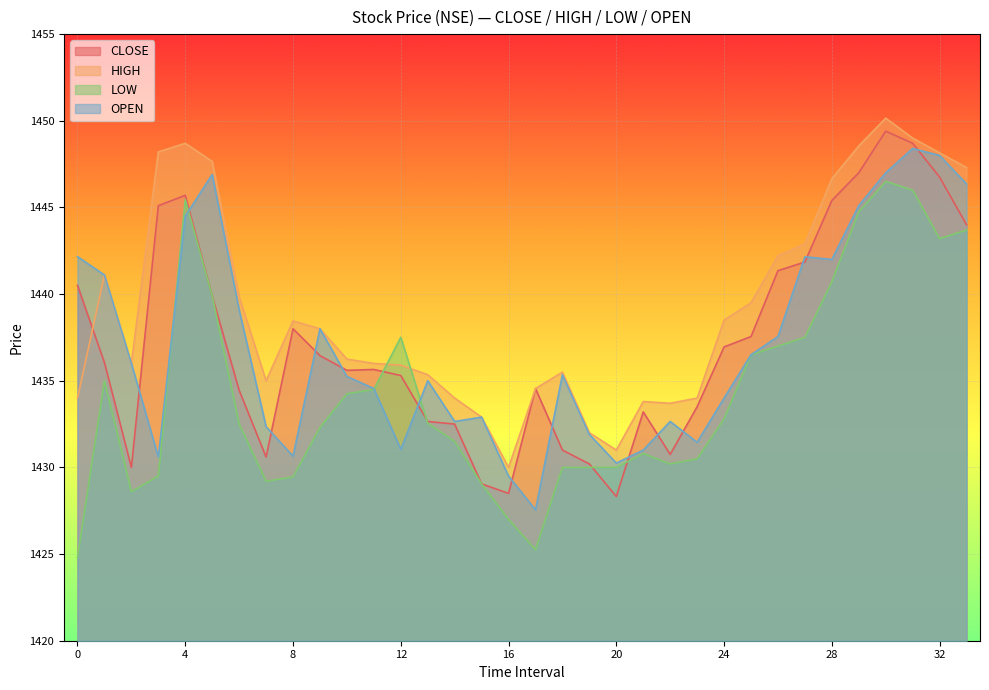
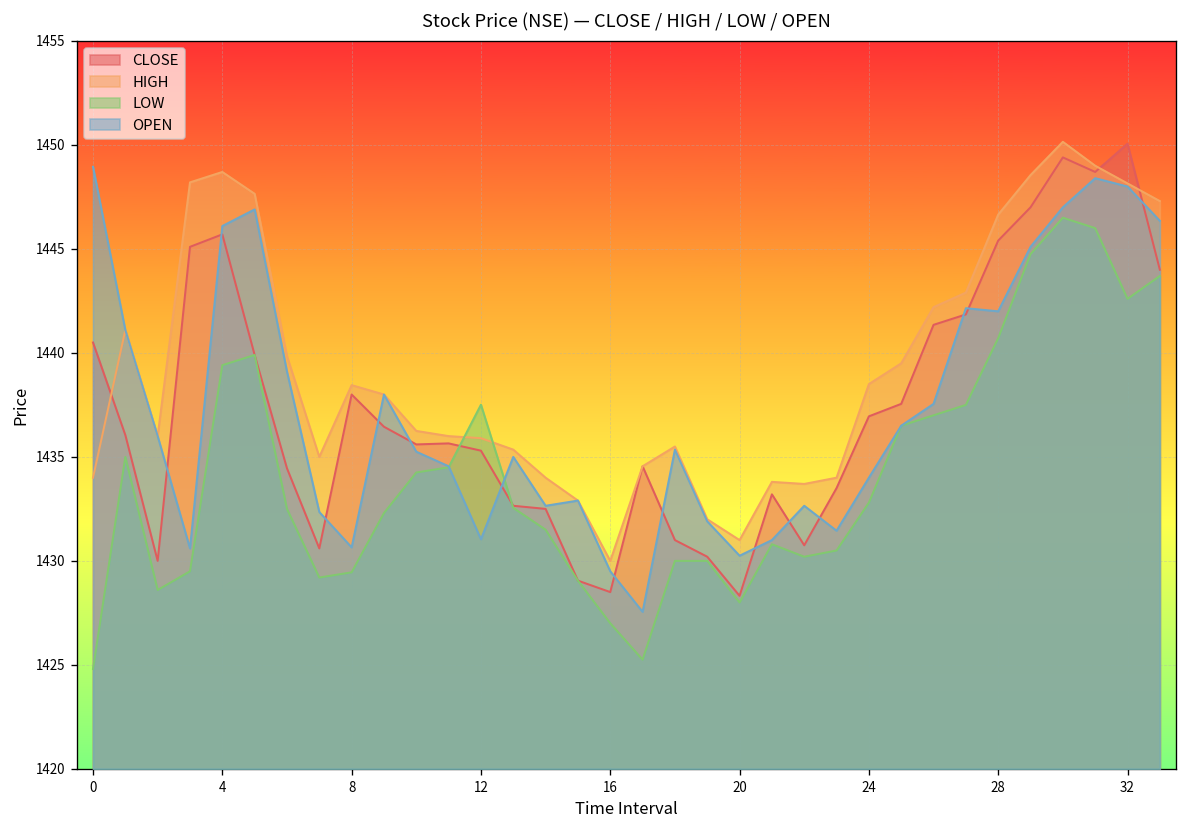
OPEN, 0: 1442.2 -> 1449.0
LOW, 4: 1445.5 -> 1439.4
OPEN, 4: 1444.5 -> 1446.1
LOW, 20: 1430 -> 1428
CLOSE, 32: 1446.8 -> 1450.1
LOW, 32: 1443.2 -> 1442.6
